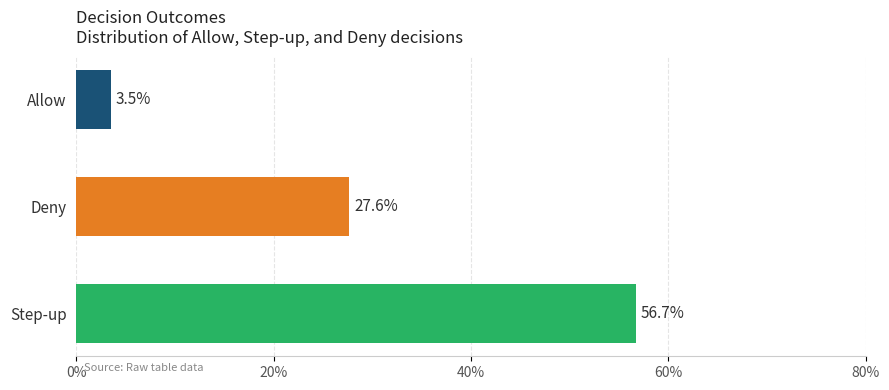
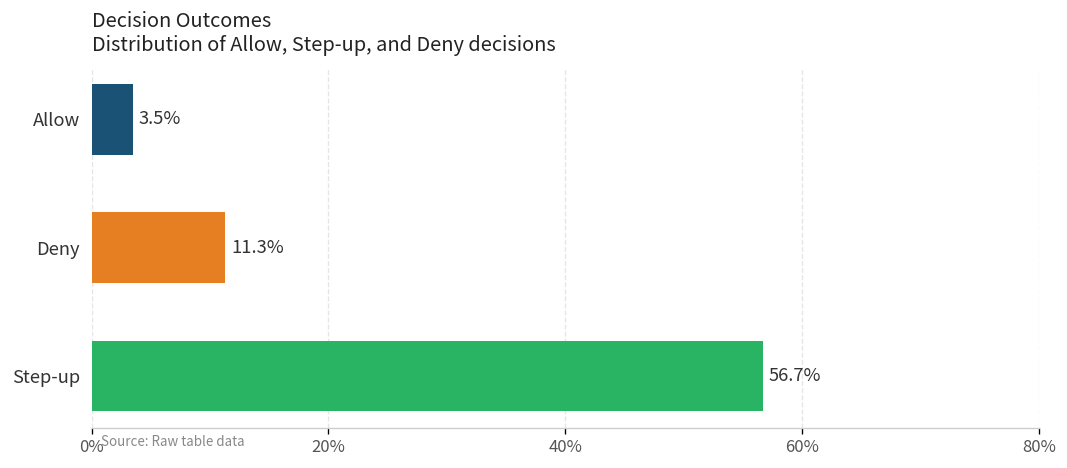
Deny: 27.6% -> 11.3%
